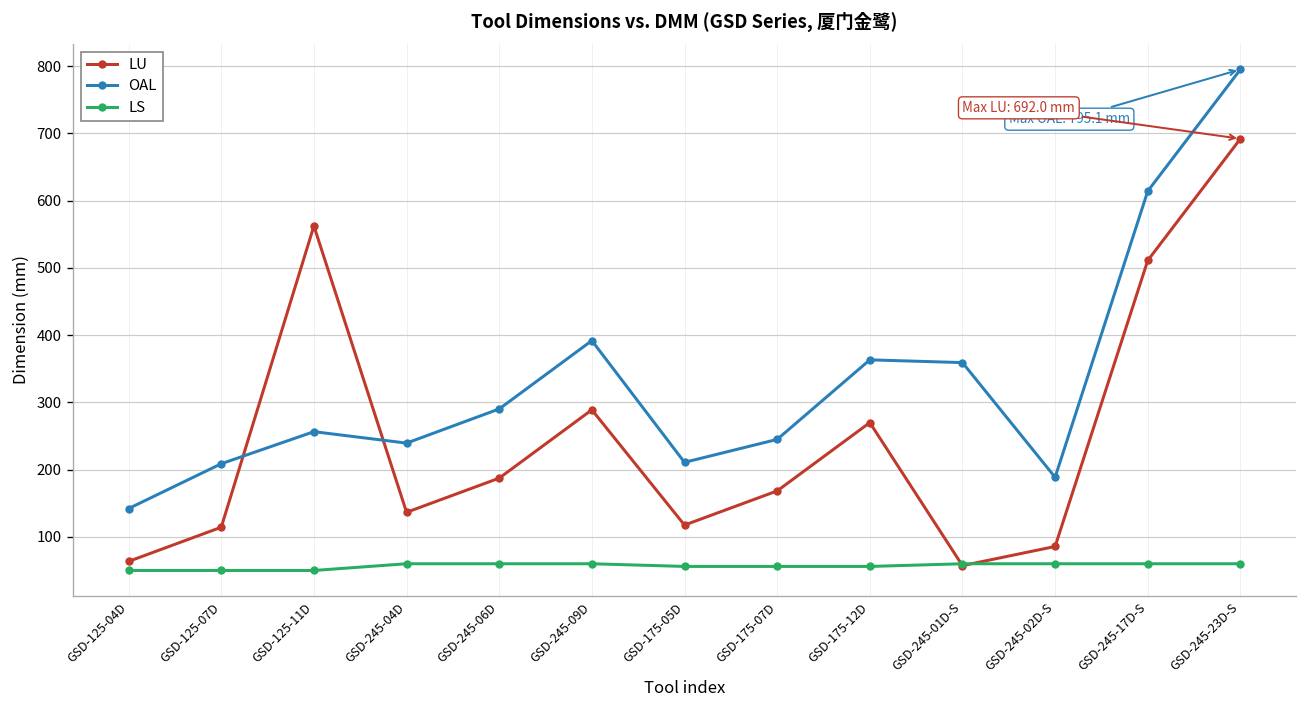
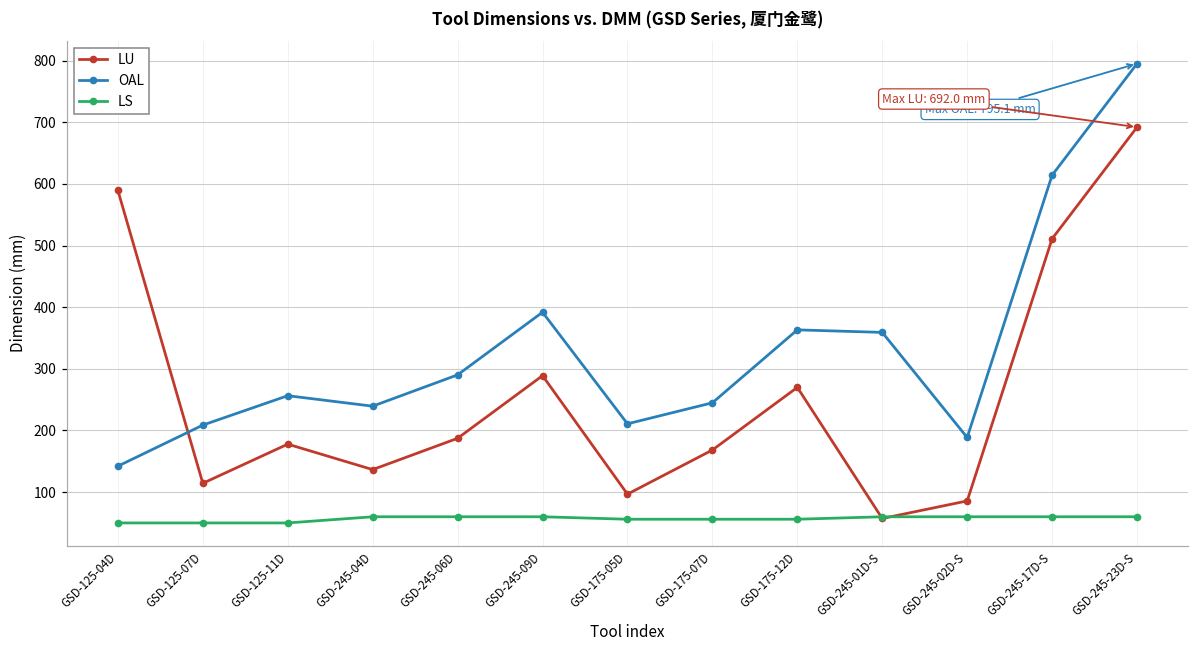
LU, GSD-125-04D: 60 -> 590
LU, GSD-125-11D: 560 -> 180
LU, GSD-175-05D: 120 -> 100
